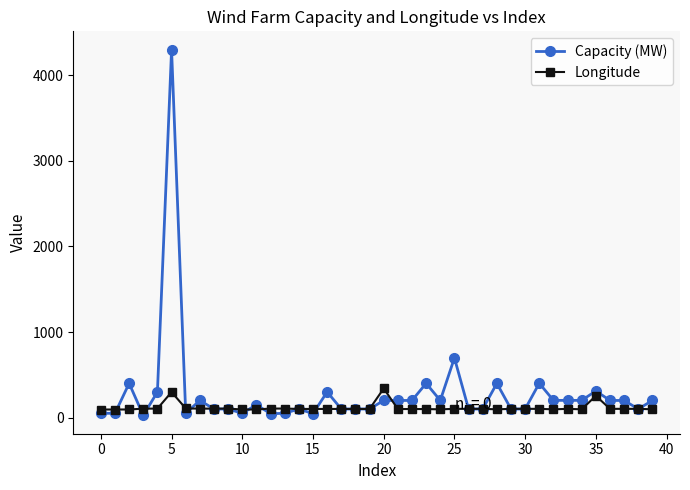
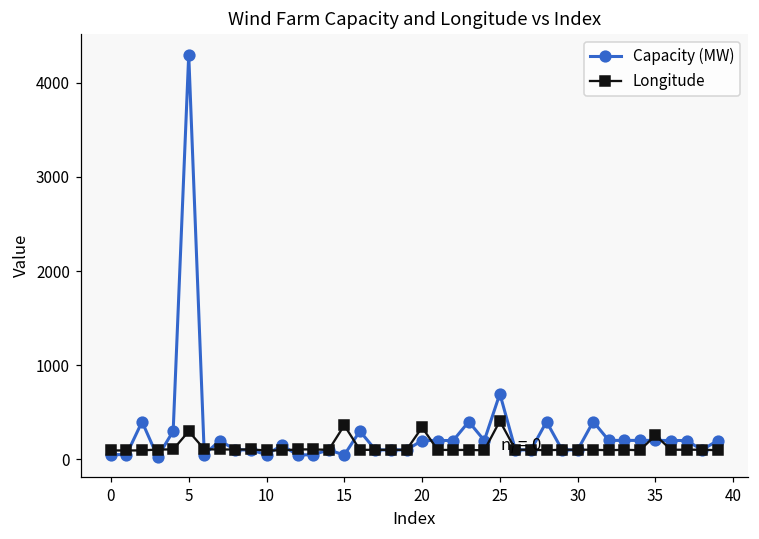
Longitude, 15: 100 -> 400
Longitude, 25: 100 -> 400
Capacity (MW), 35: 300 -> 200
